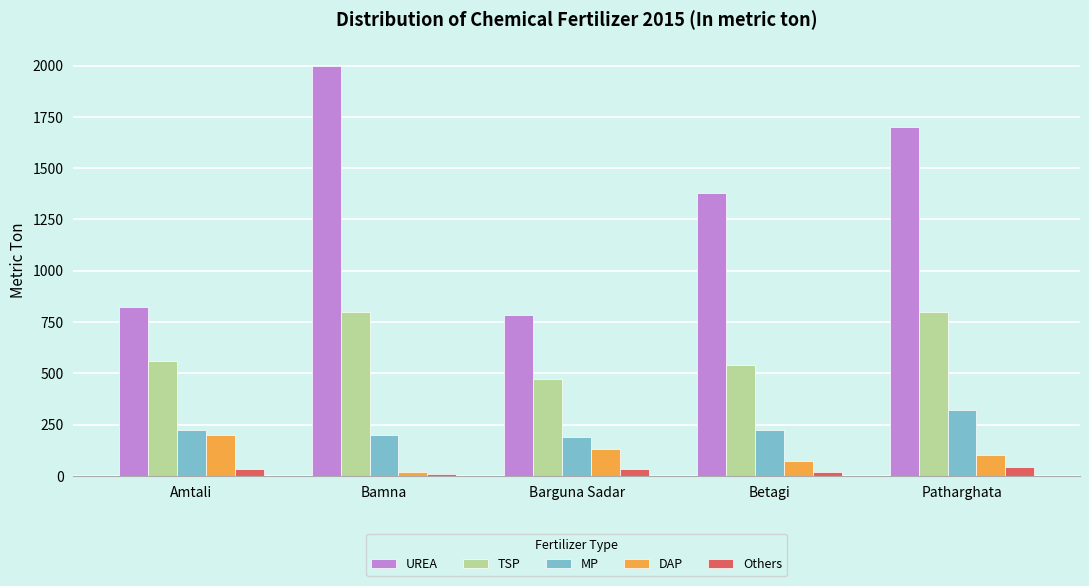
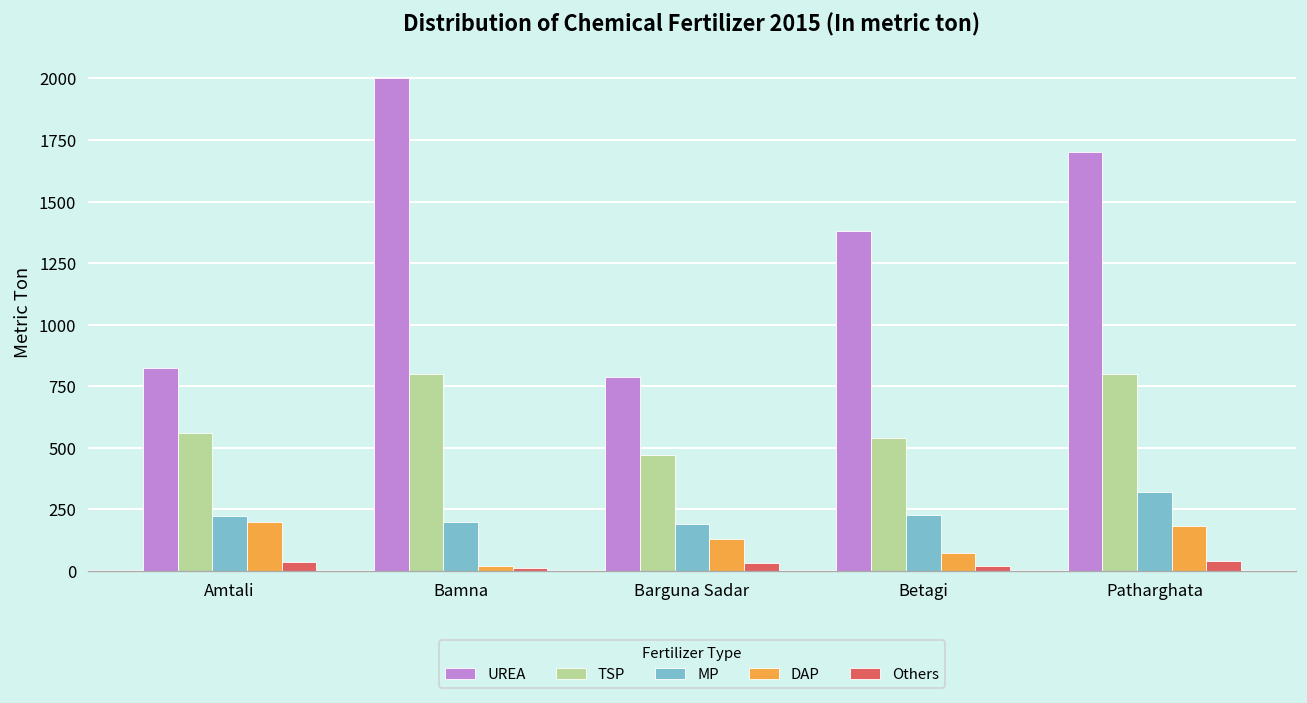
DAP, Patharghata: 100 -> 180
